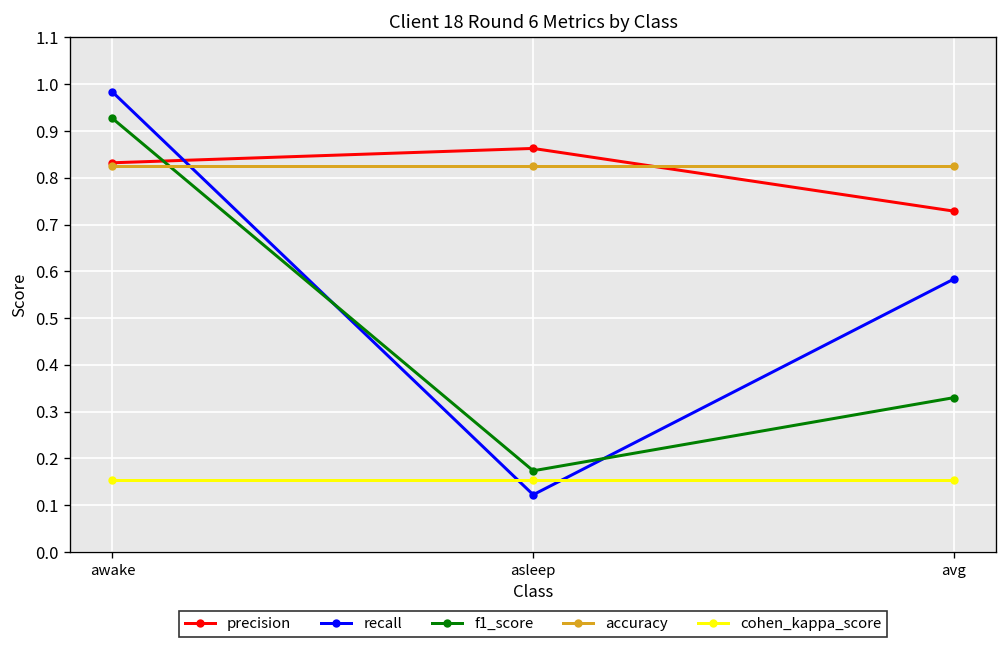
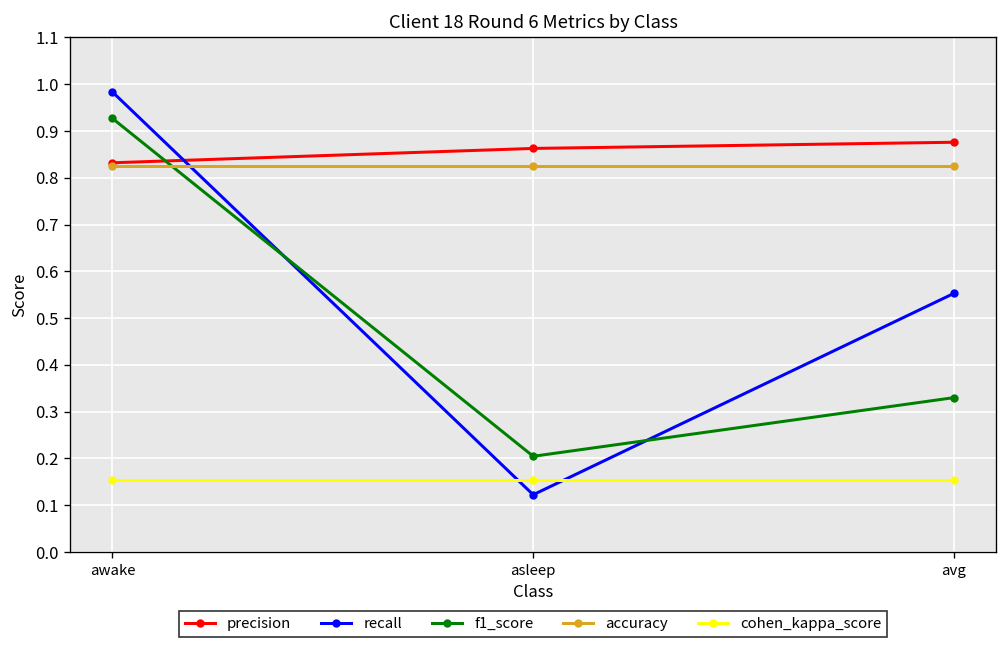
f1_score, asleep: 0.17 -> 0.20
precision, avg: 0.73 -> 0.88
recall, avg: 0.58 -> 0.55
